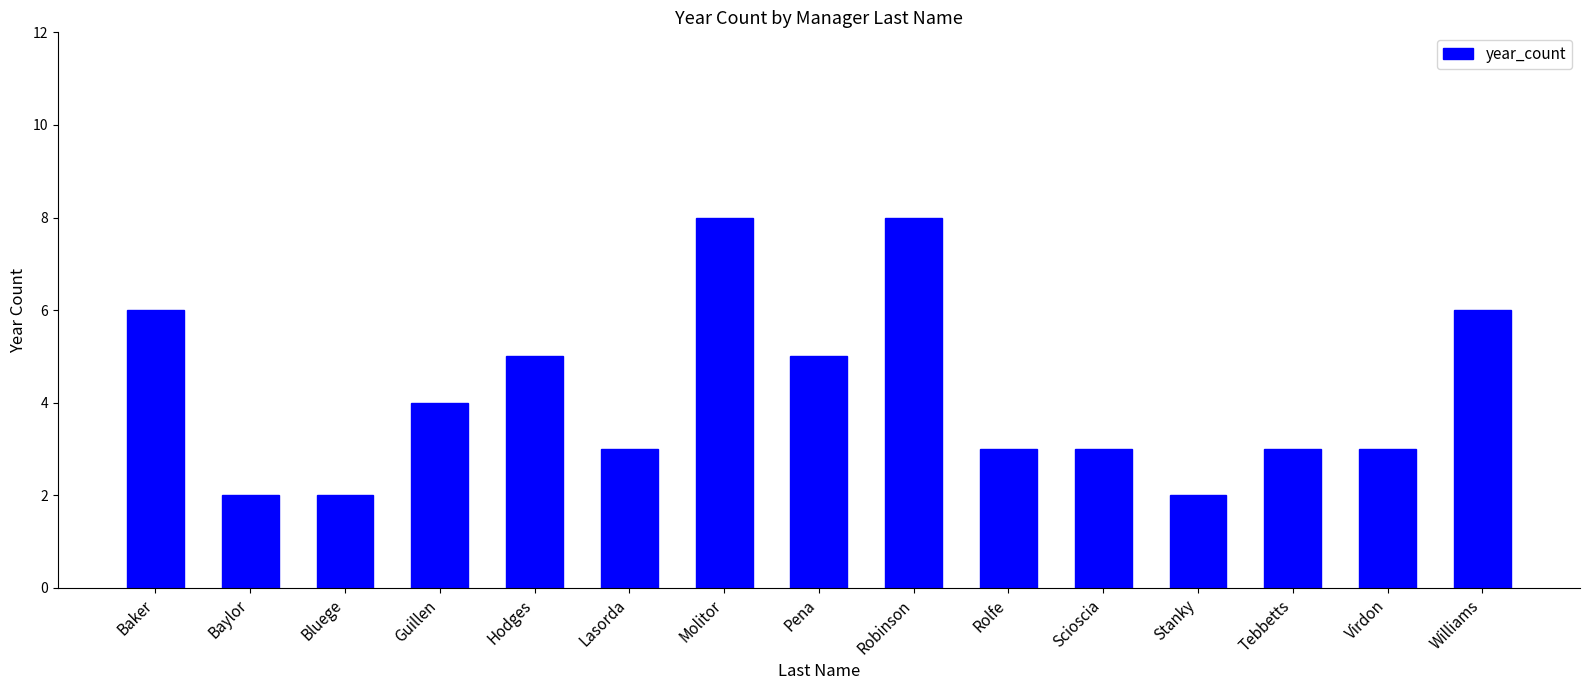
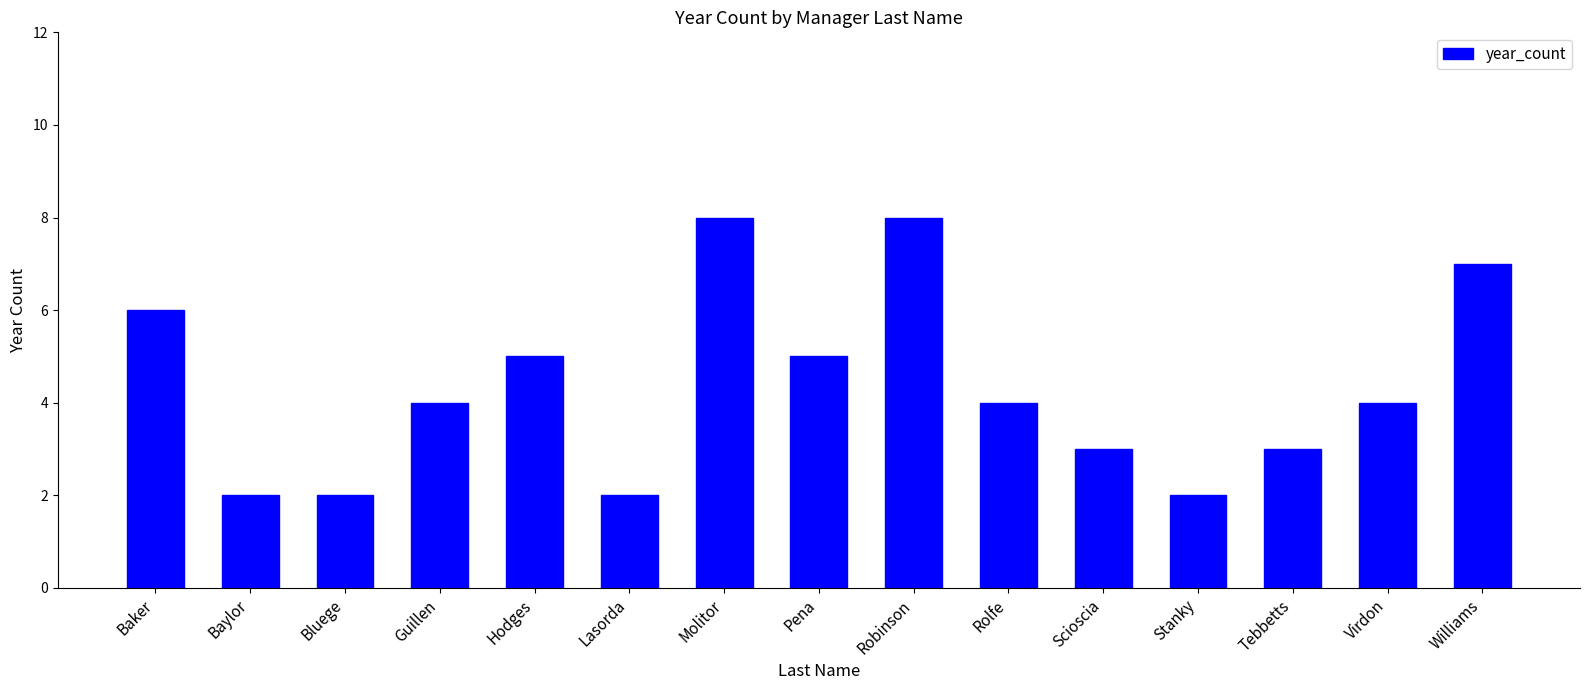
Lasorda: 3 -> 2
Rolfe: 3 -> 4
Virdon: 3 -> 4
Williams: 6 -> 7
